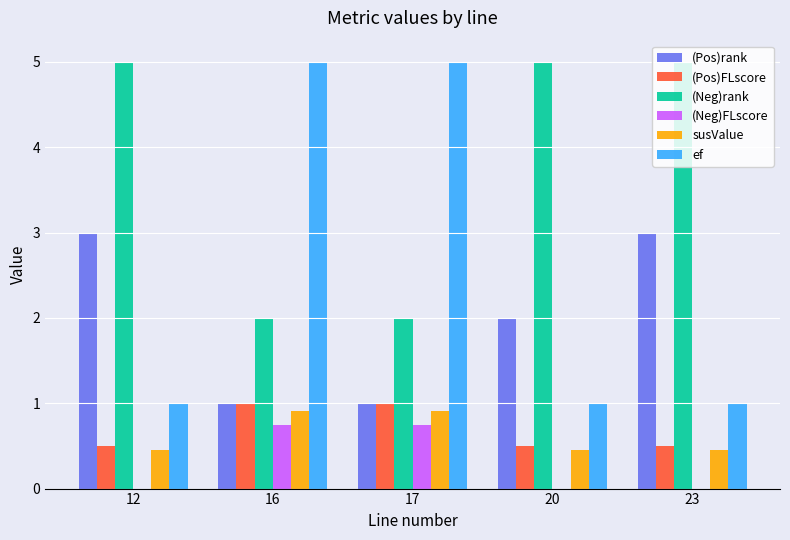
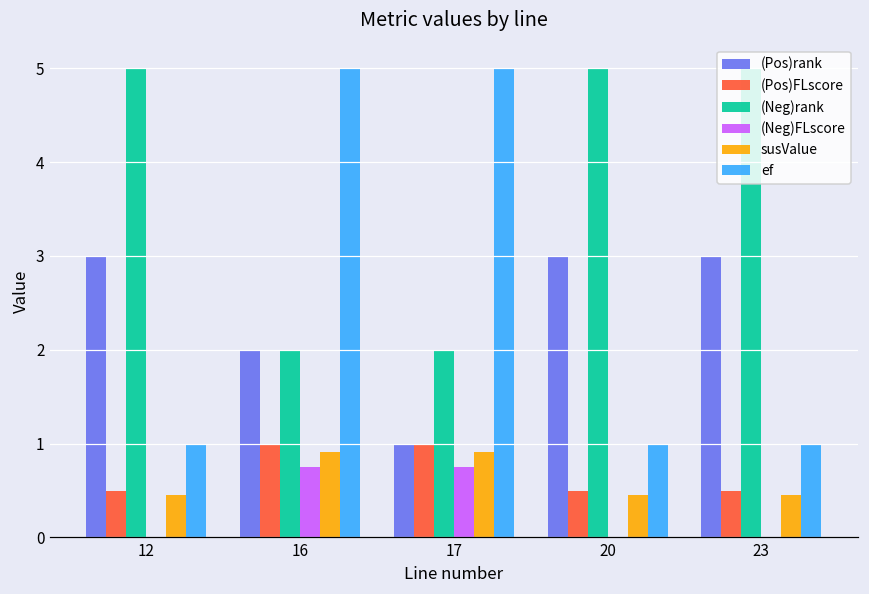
(Pos)rank, 16: 1 -> 2
(Pos)rank, 20: 2 -> 3
